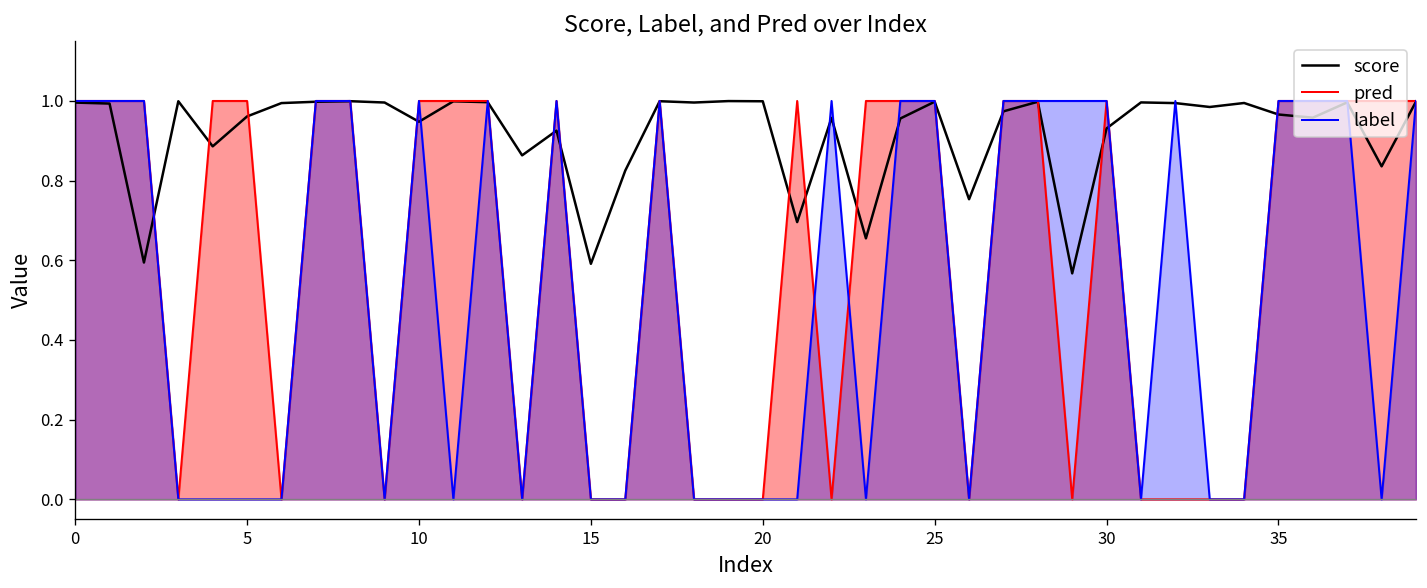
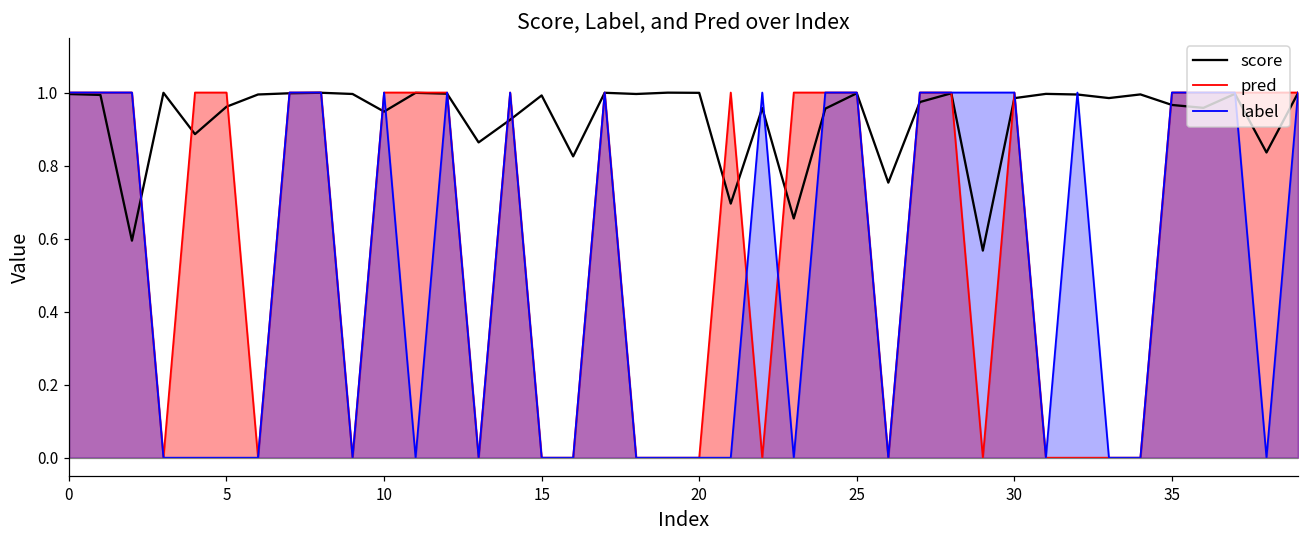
score, 15: 0.59 -> 0.99
score, 30: 0.93 -> 0.98
